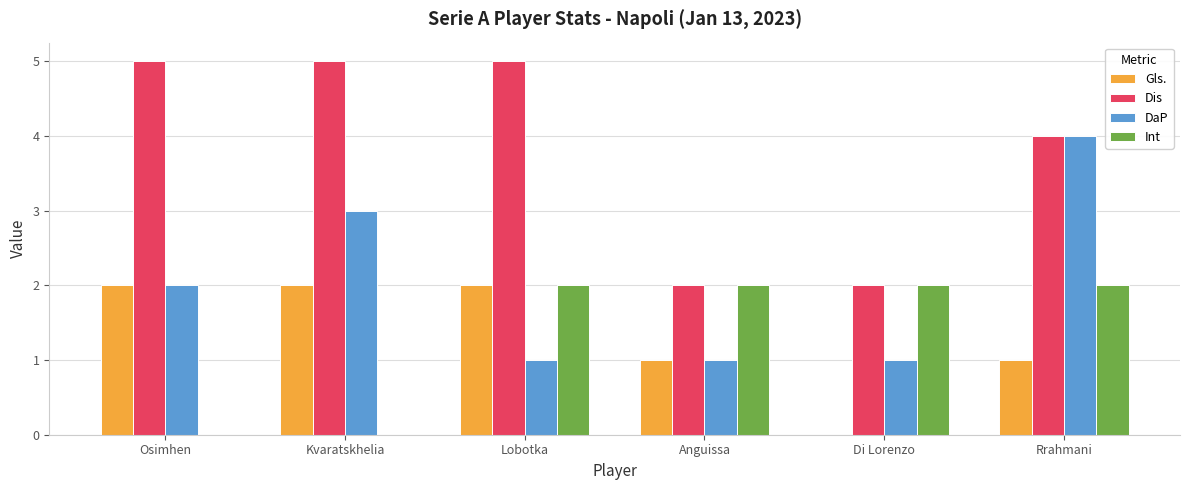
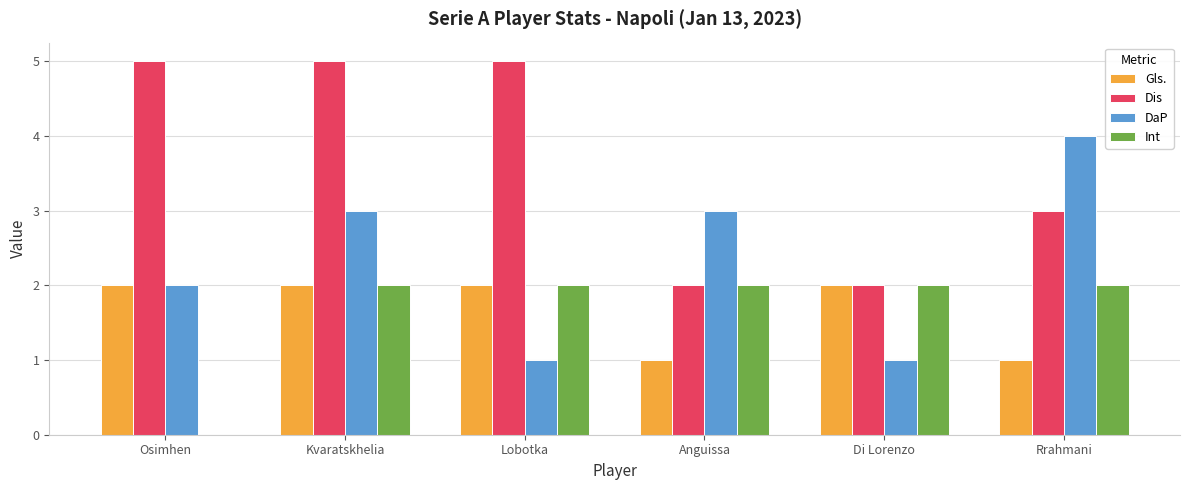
Int, Kvaratskhelia: 0 -> 2
DaP, Anguissa: 1 -> 3
Gls., Di Lorenzo: 0 -> 2
Dis, Rrahmani: 4 -> 3
